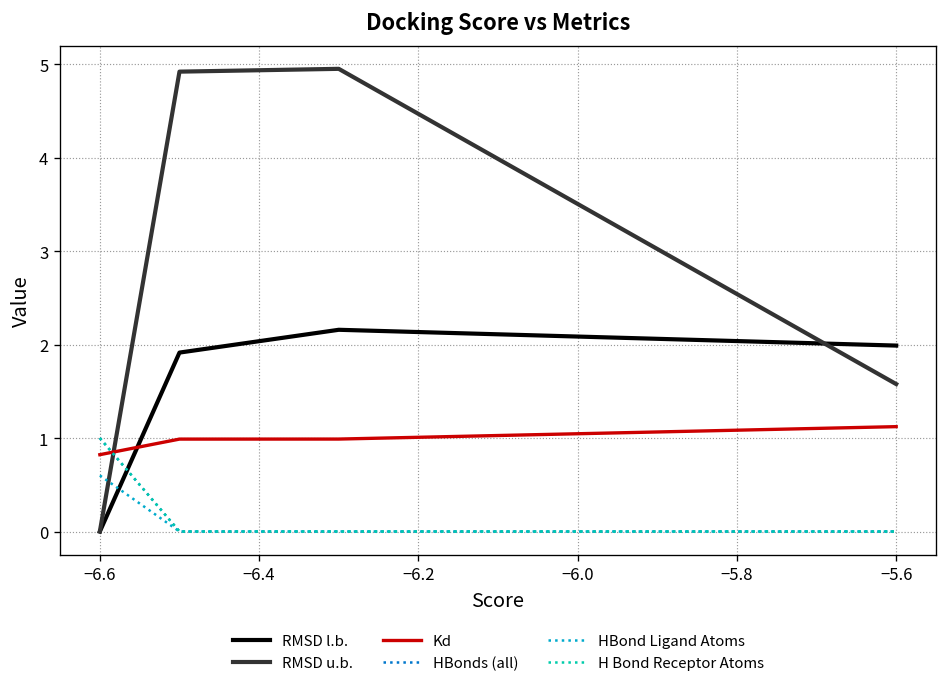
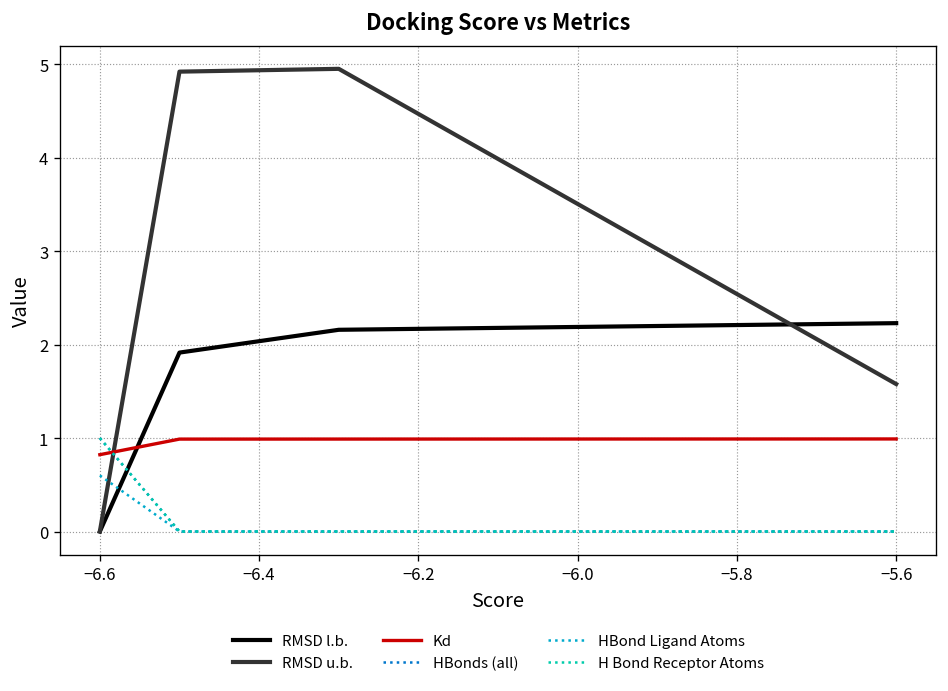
RMSD l.b., −5.6: 2.0 -> 2.2
Kd, −5.6: 1.1 -> 1.0
